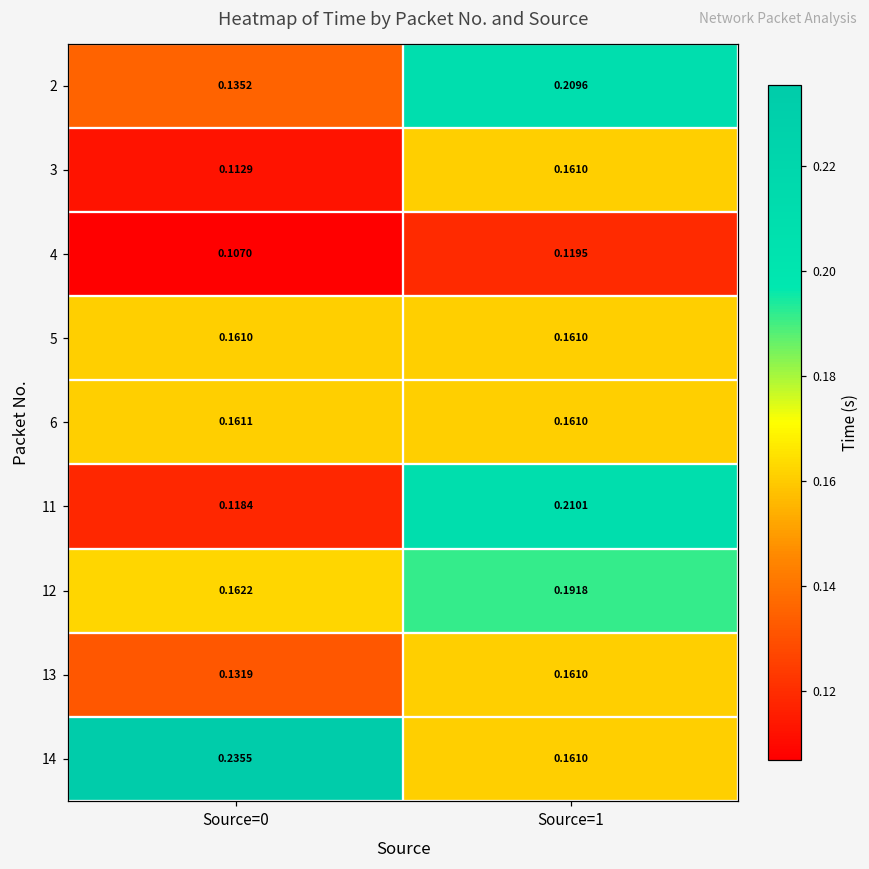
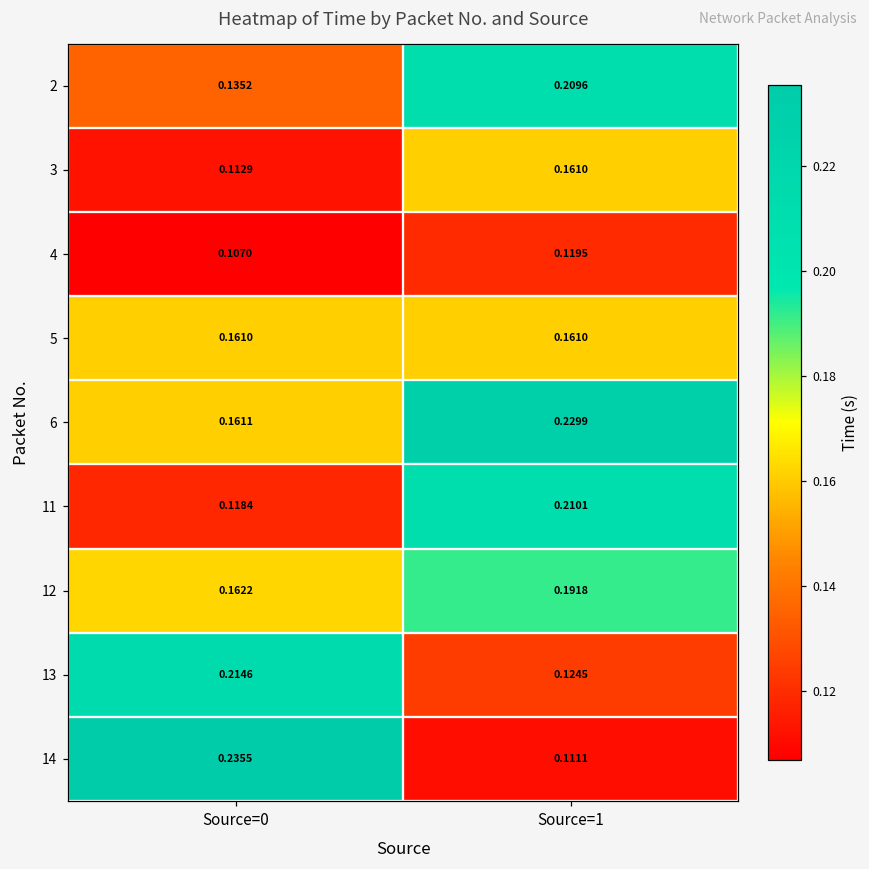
6, Source=1: 0.1610 -> 0.2299
13, Source=0: 0.1319 -> 0.2146
13, Source=1: 0.1610 -> 0.1245
14, Source=1: 0.1610 -> 0.1111
